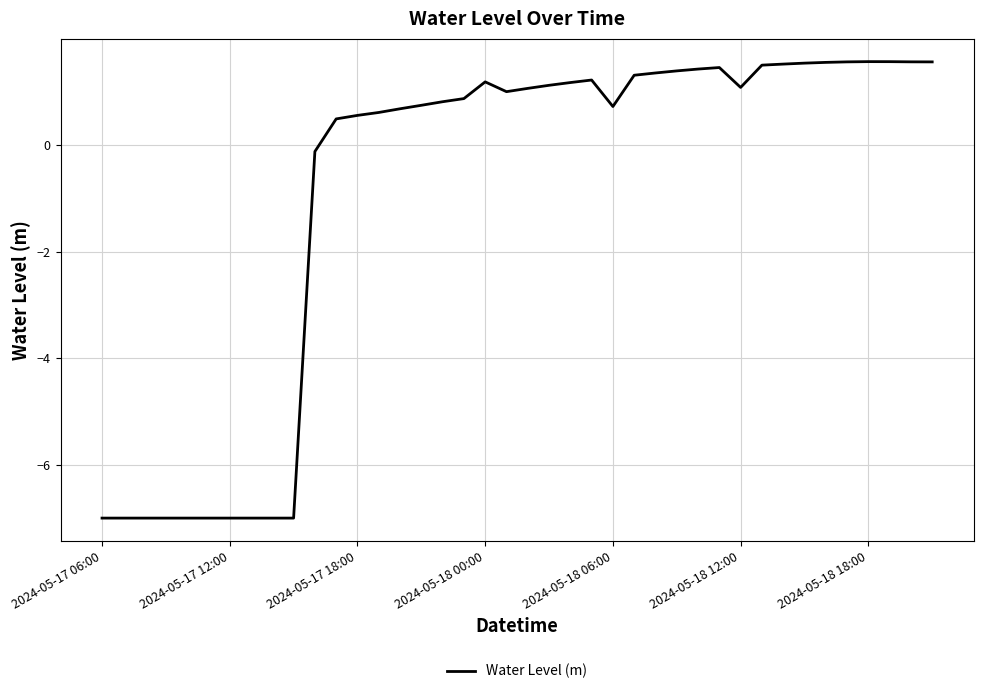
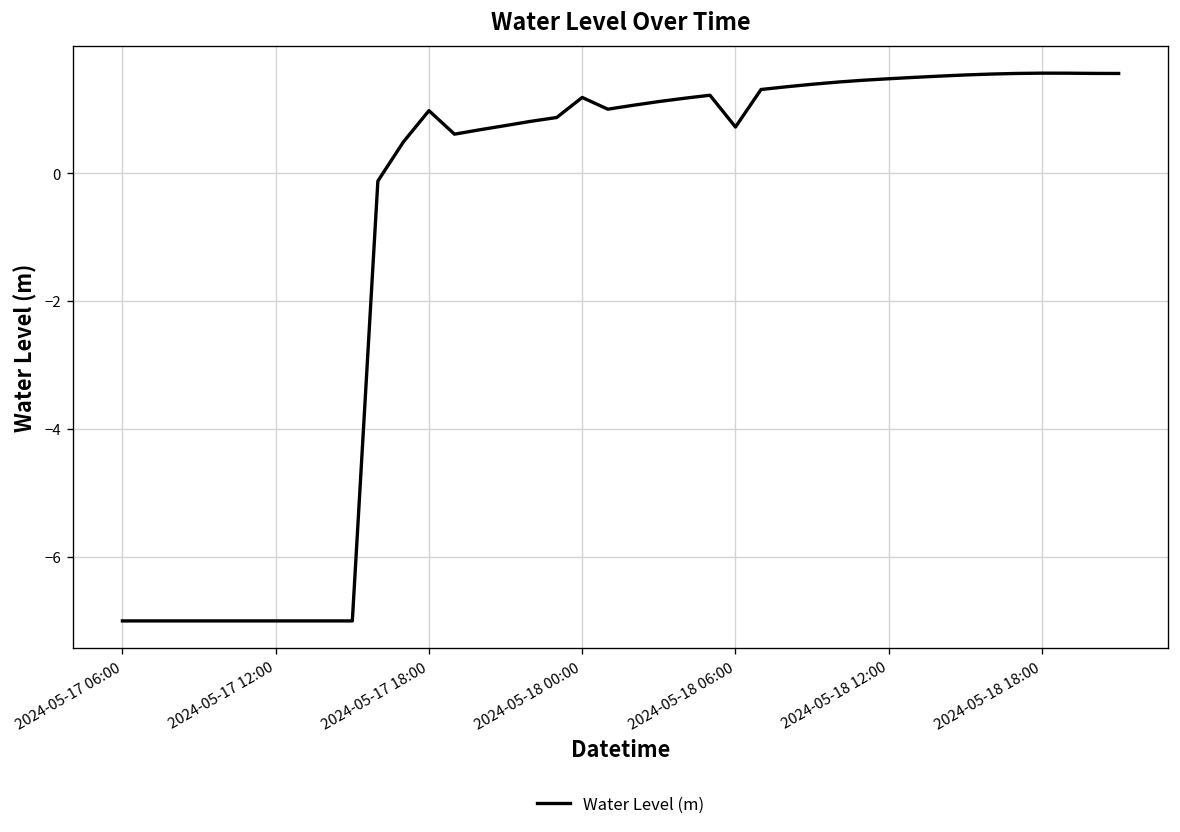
2024-05-17 18:00: 0.6 -> 1.0
2024-05-18 12:00: 1.1 -> 1.5
